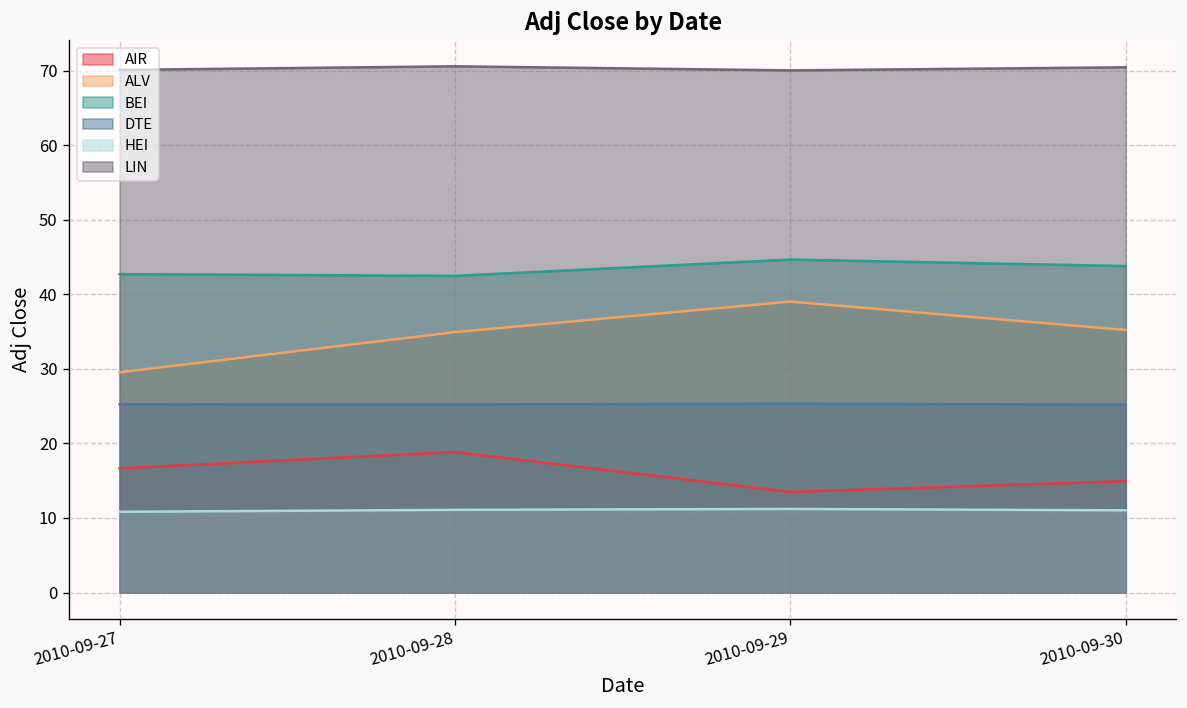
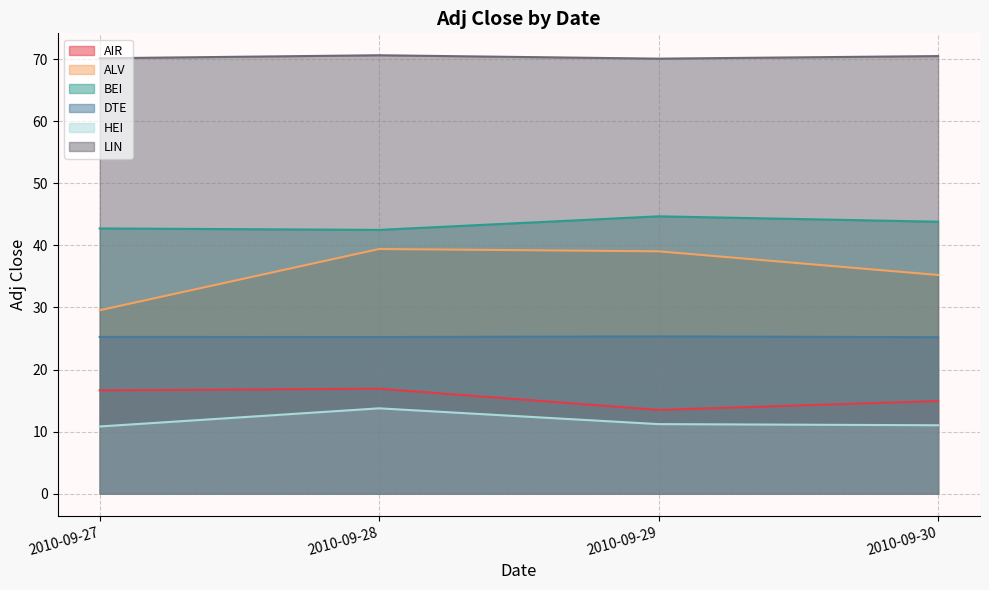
AIR, 2010-09-28: 19 -> 17
ALV, 2010-09-28: 35 -> 39
HEI, 2010-09-28: 11 -> 14
